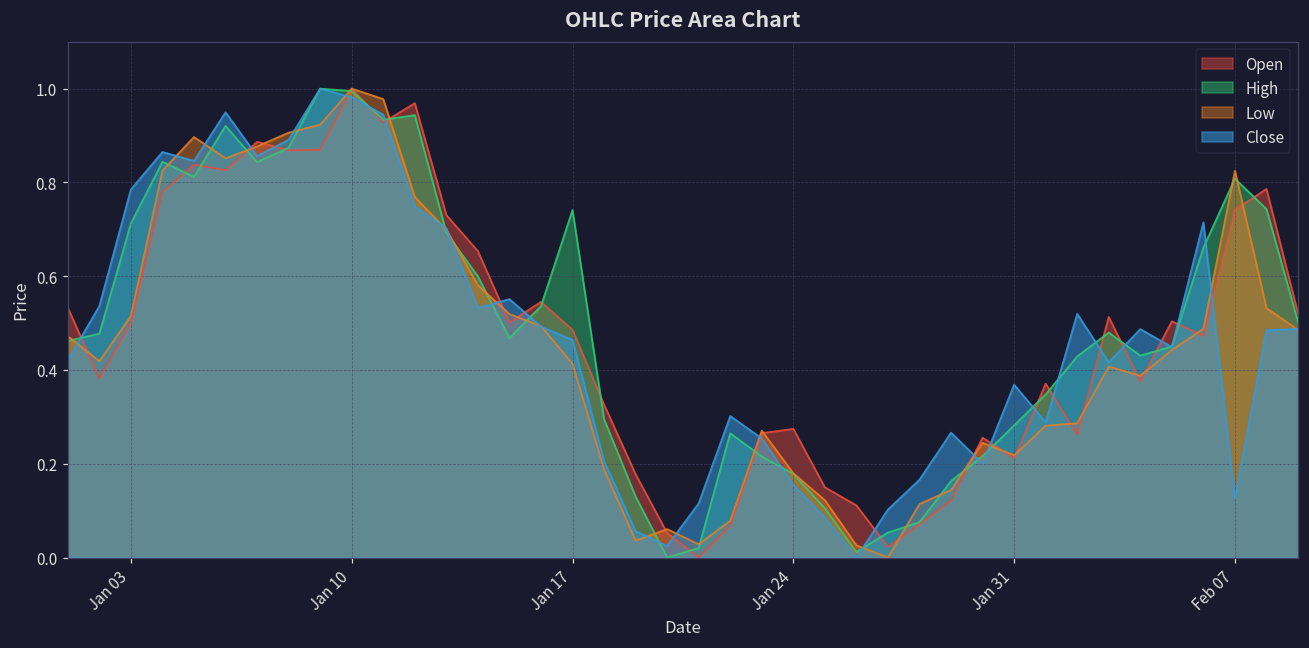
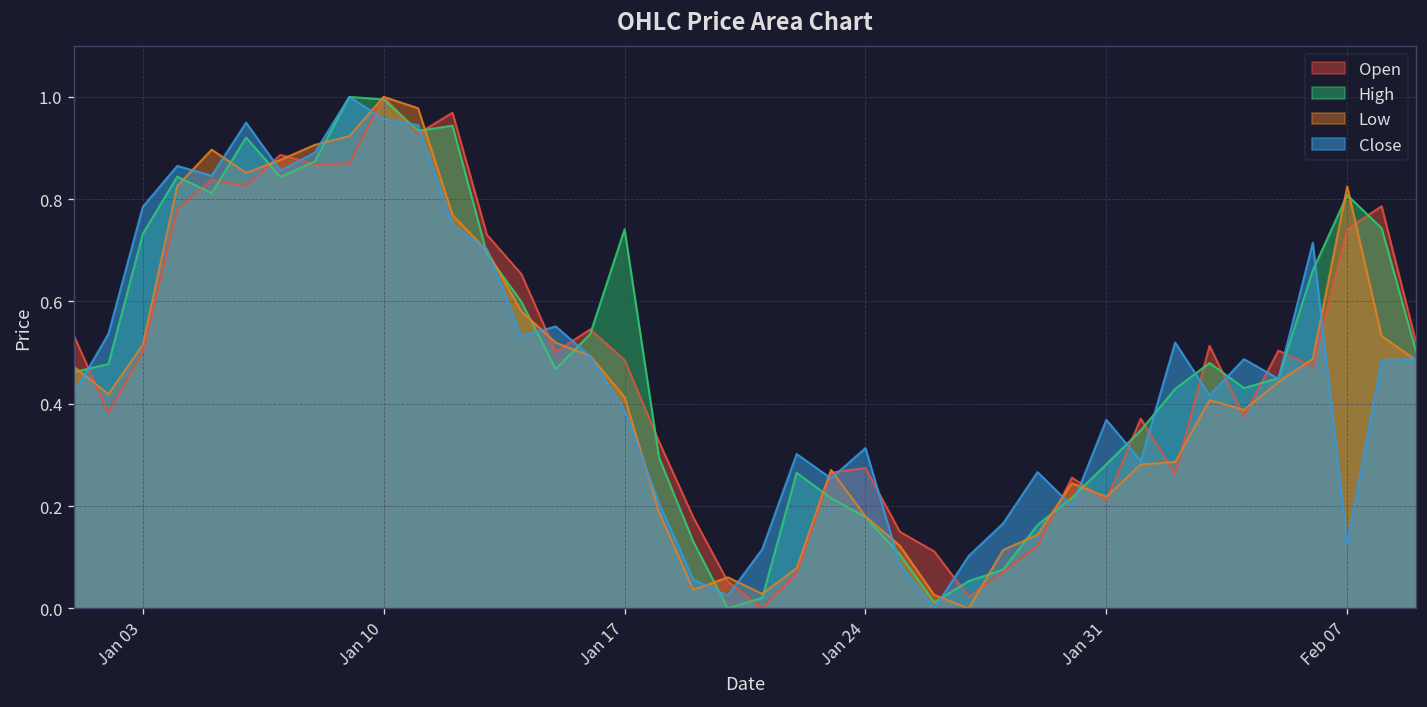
High, Jan 03: 0.71 -> 0.73
Close, Jan 10: 0.98 -> 0.96
Close, Jan 17: 0.46 -> 0.39
Close, Jan 24: 0.16 -> 0.31
